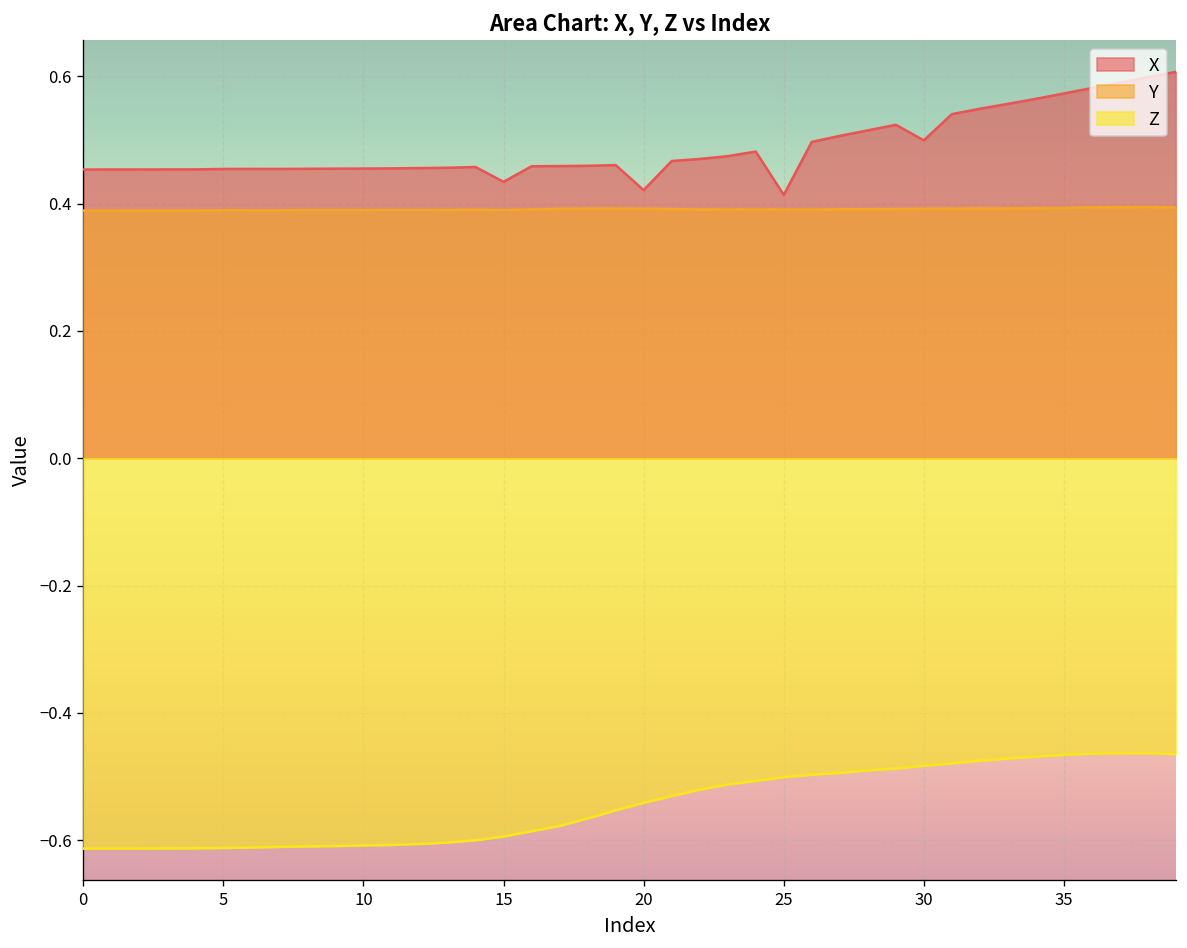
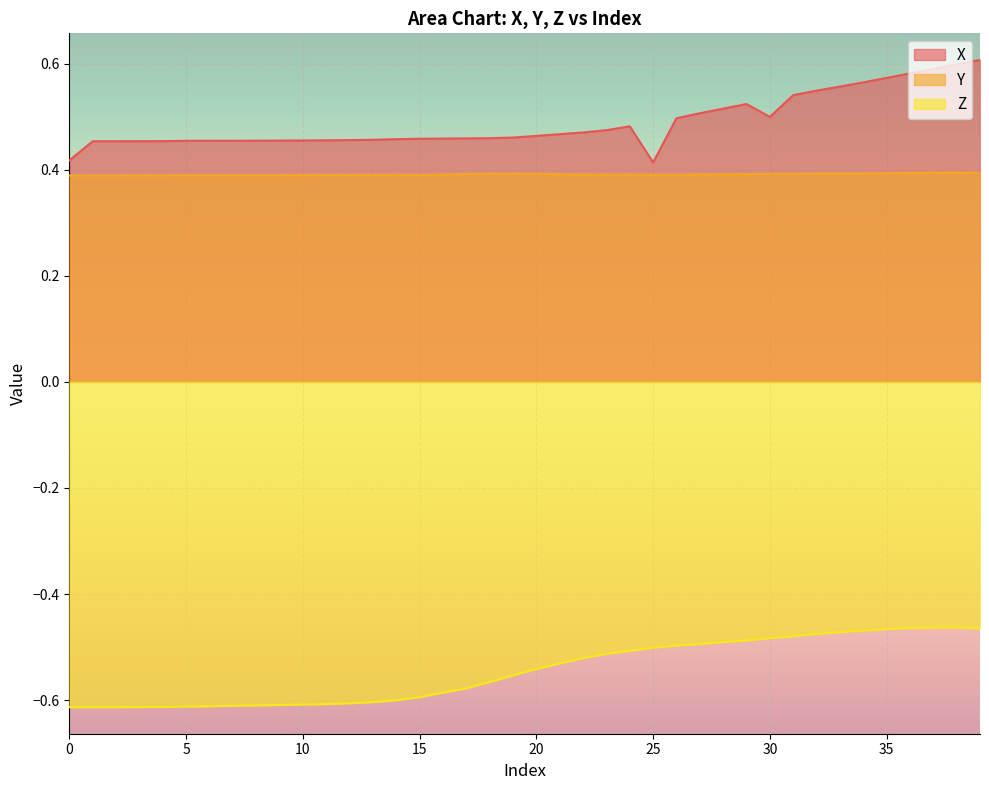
X, 0: 0.45 -> 0.42
X, 15: 0.43 -> 0.46
X, 20: 0.42 -> 0.46
